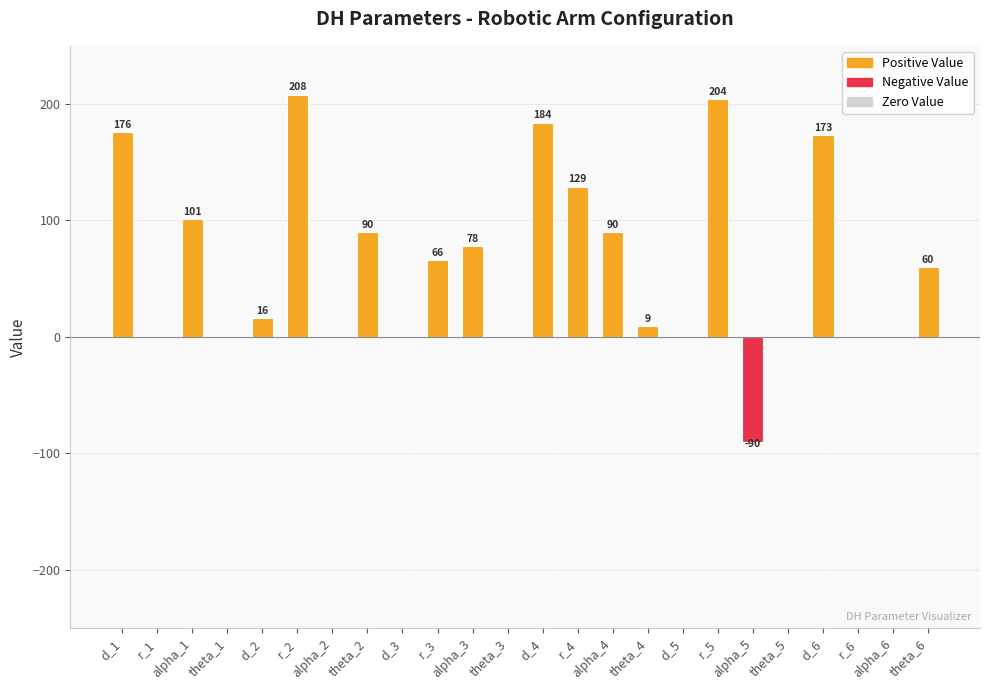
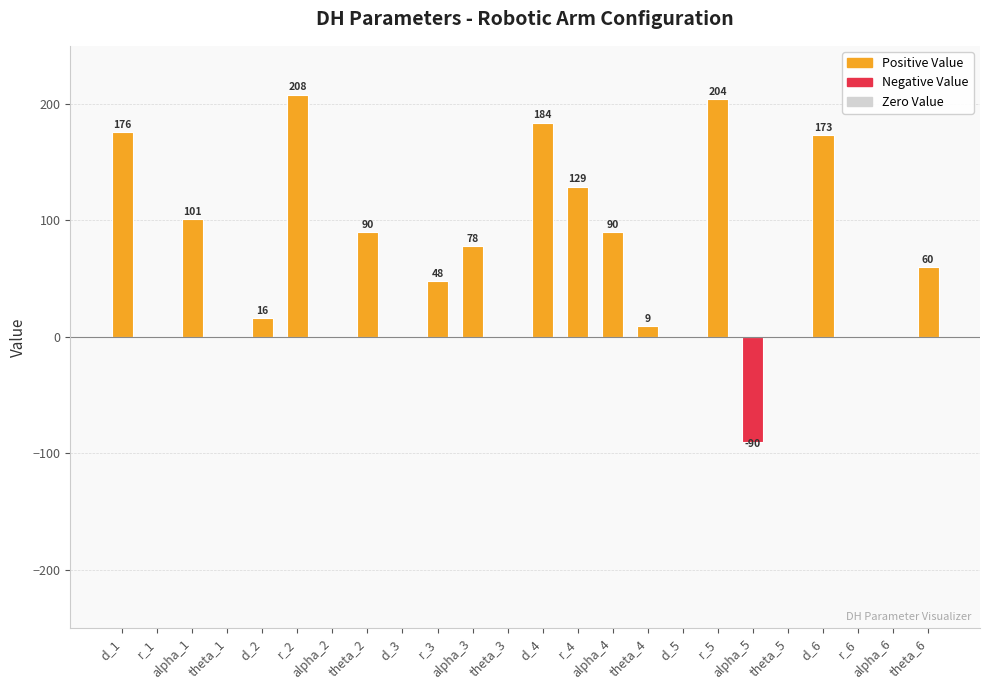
r_3: 66 -> 48
